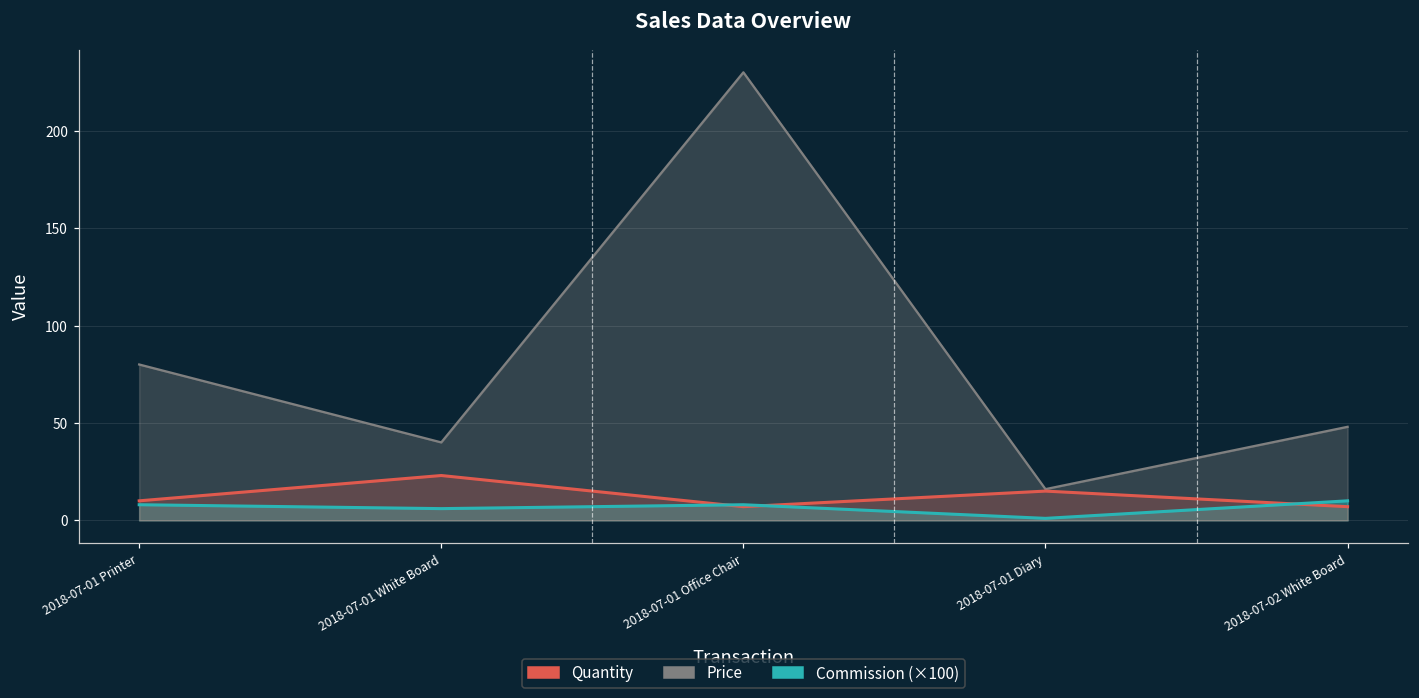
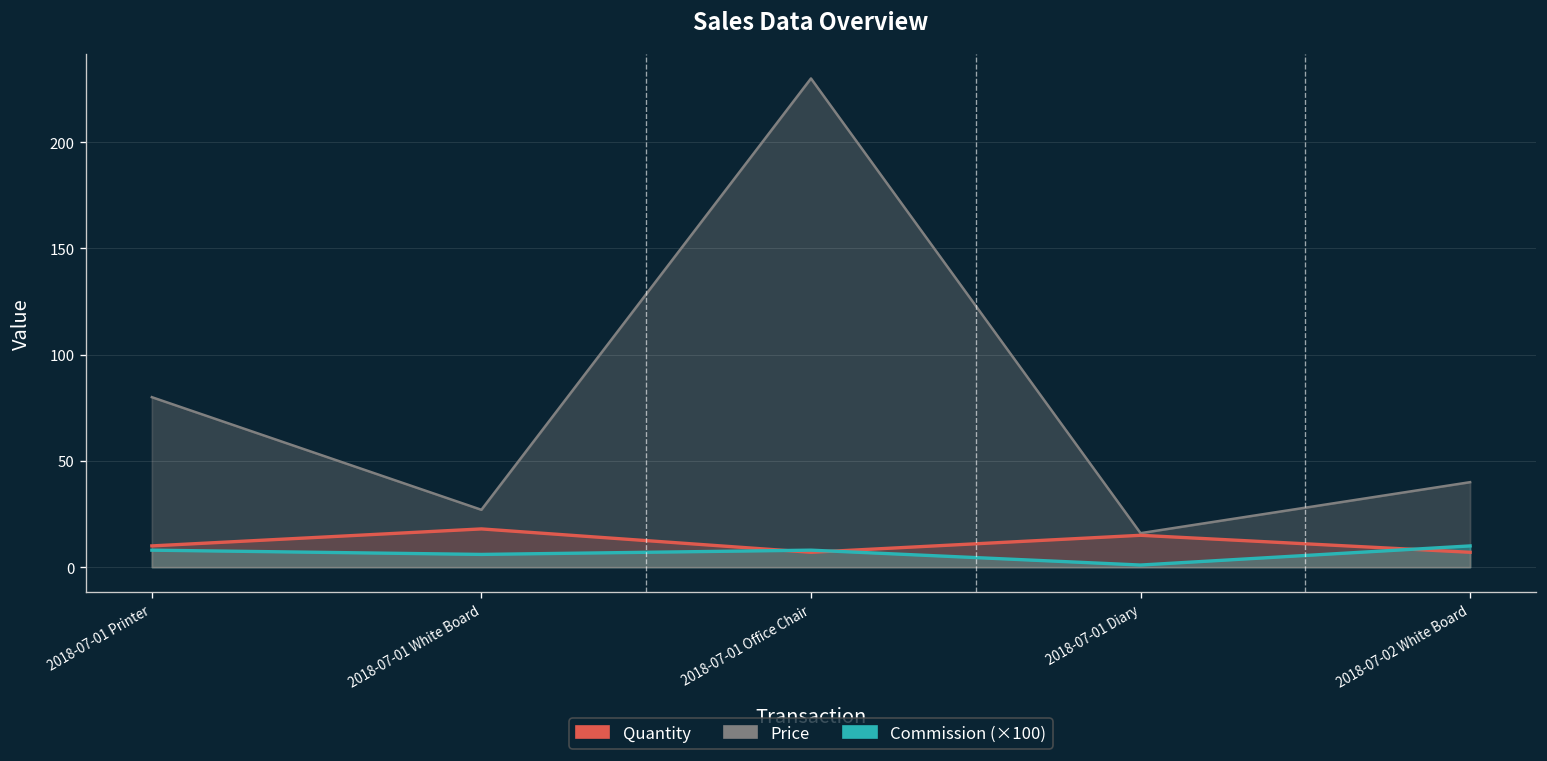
Price, 2018-07-01 White Board: 40 -> 27
Quantity, 2018-07-01 White Board: 23 -> 18
Price, 2018-07-02 White Board: 48 -> 40
